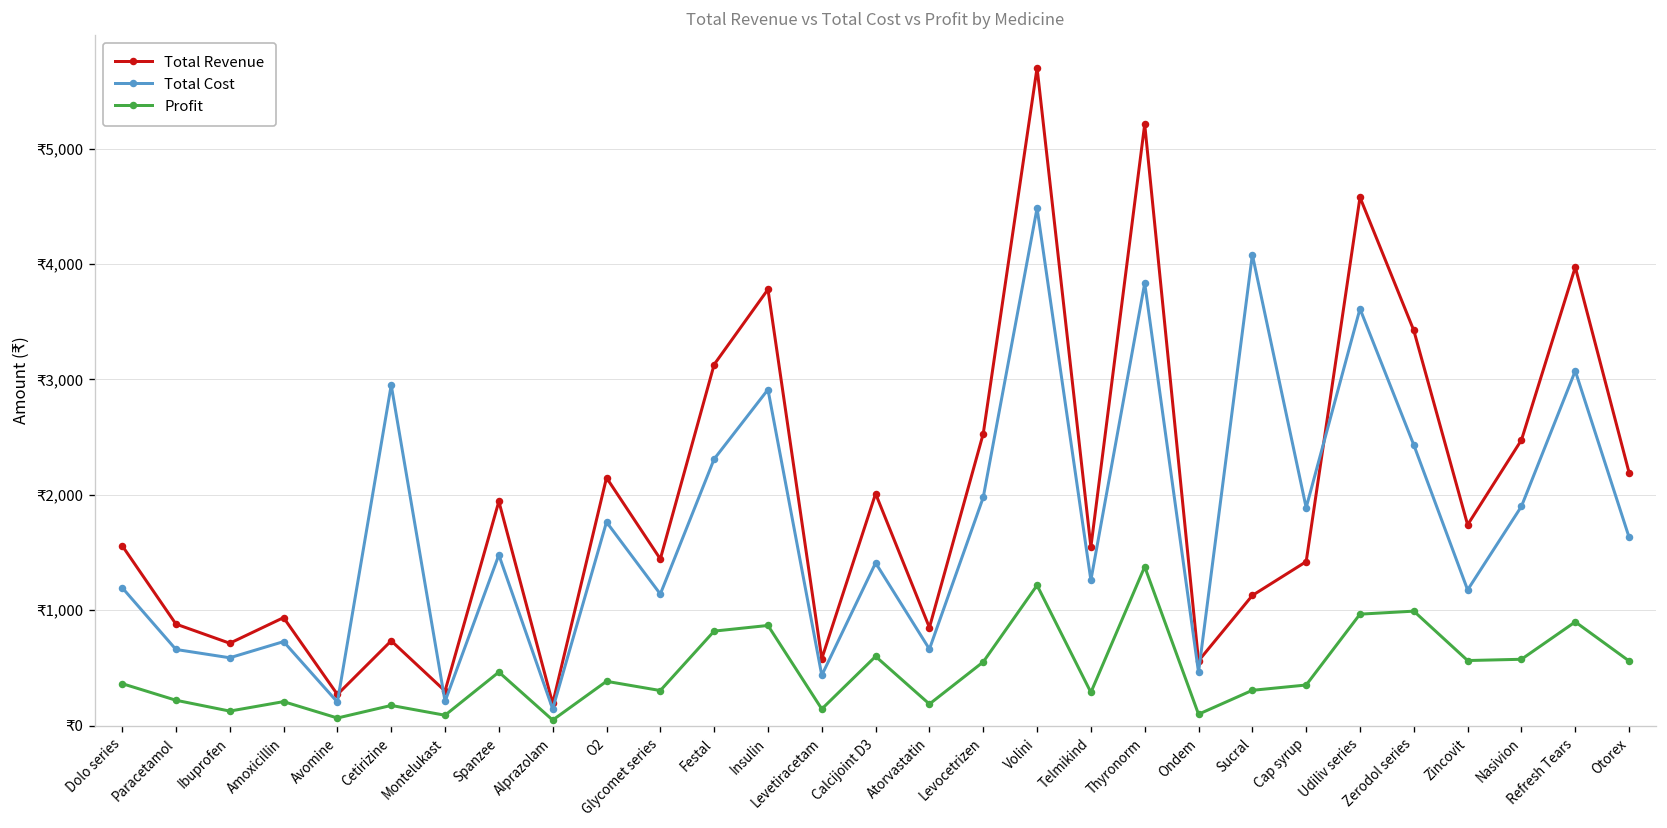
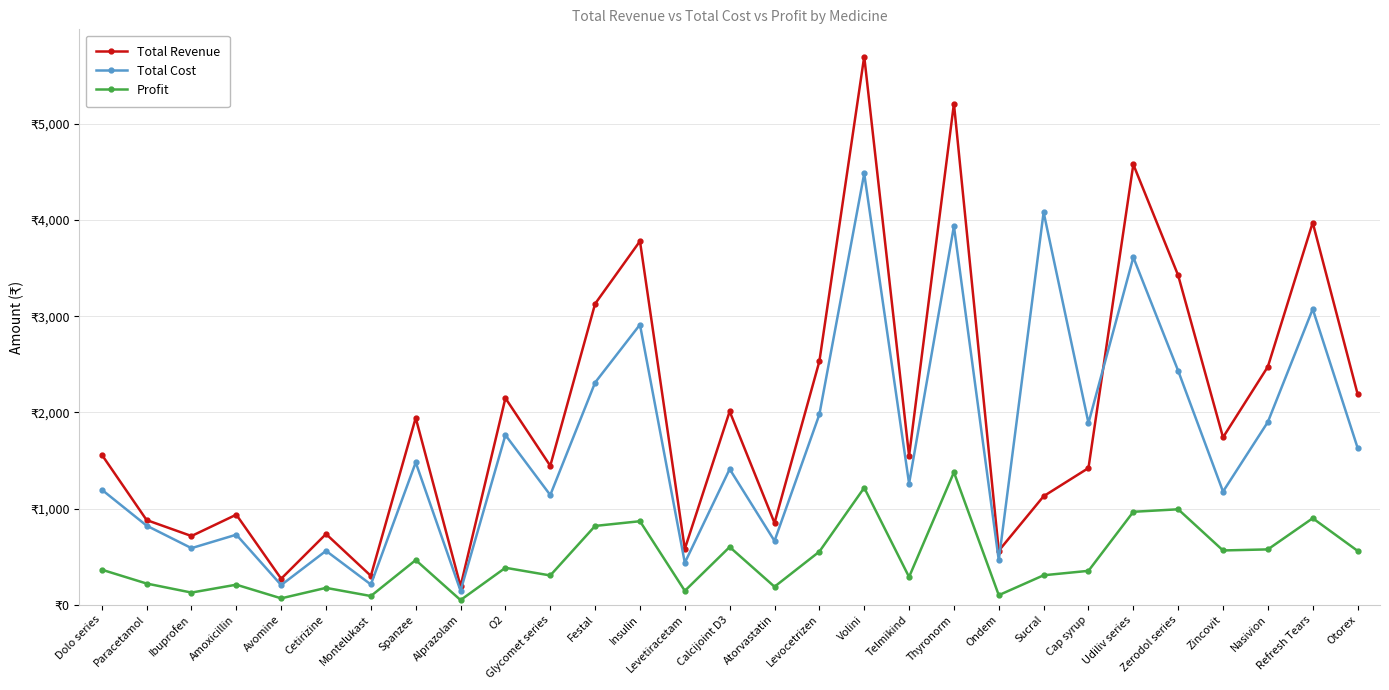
Total Cost, Paracetamol: ₹700 -> ₹800
Total Cost, Cetirizine: ₹3,000 -> ₹600
Total Cost, Thyronorm: ₹3,800 -> ₹3,900
